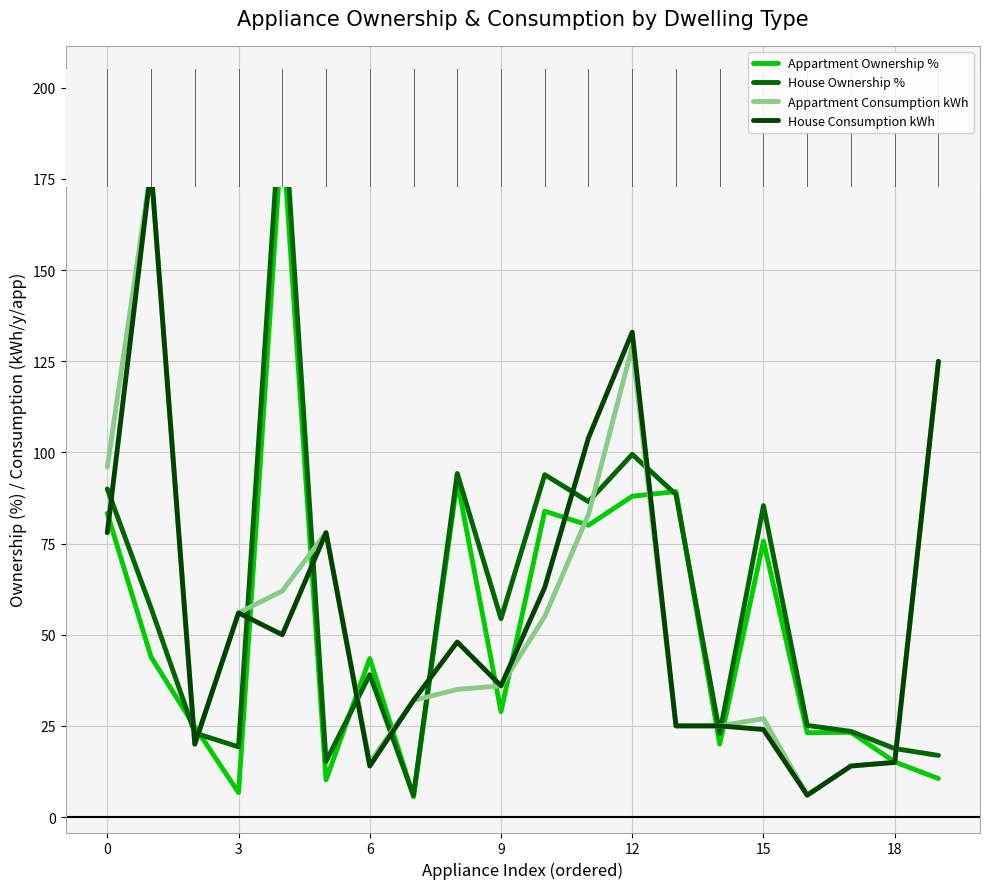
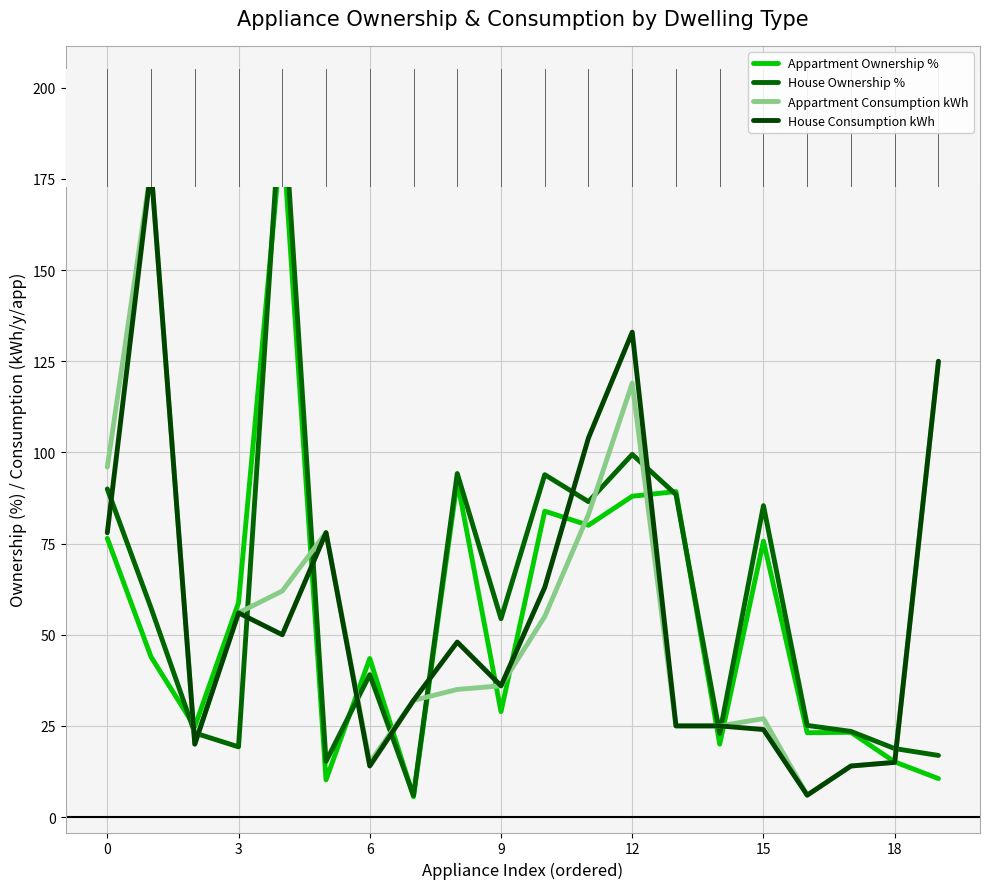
Appartment Ownership %, 0: 83 -> 76
Appartment Ownership %, 3: 7 -> 59
Appartment Consumption kWh, 12: 129 -> 119
